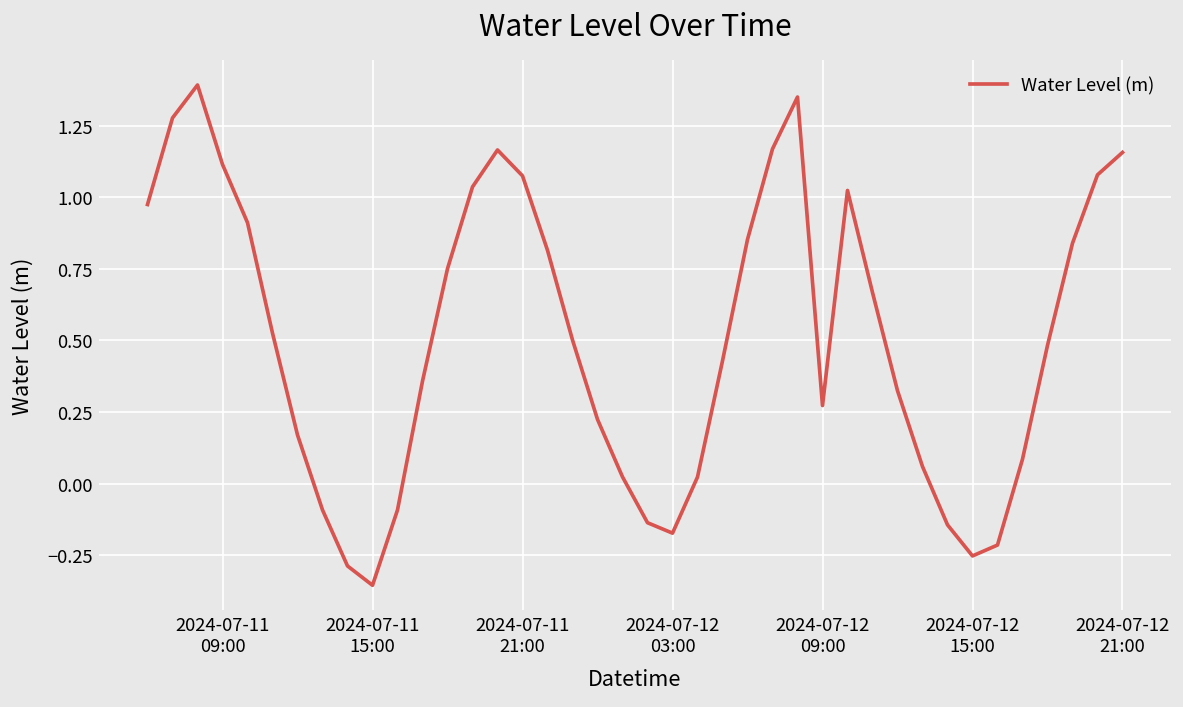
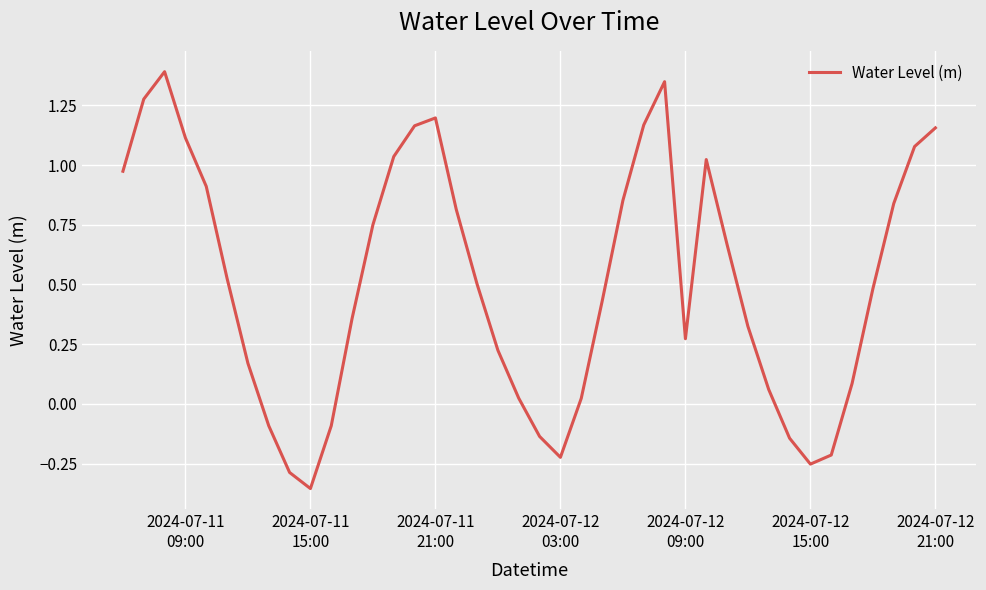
2024-07-11 21:00: 1.07 -> 1.20
2024-07-12 03:00: -0.17 -> -0.22
